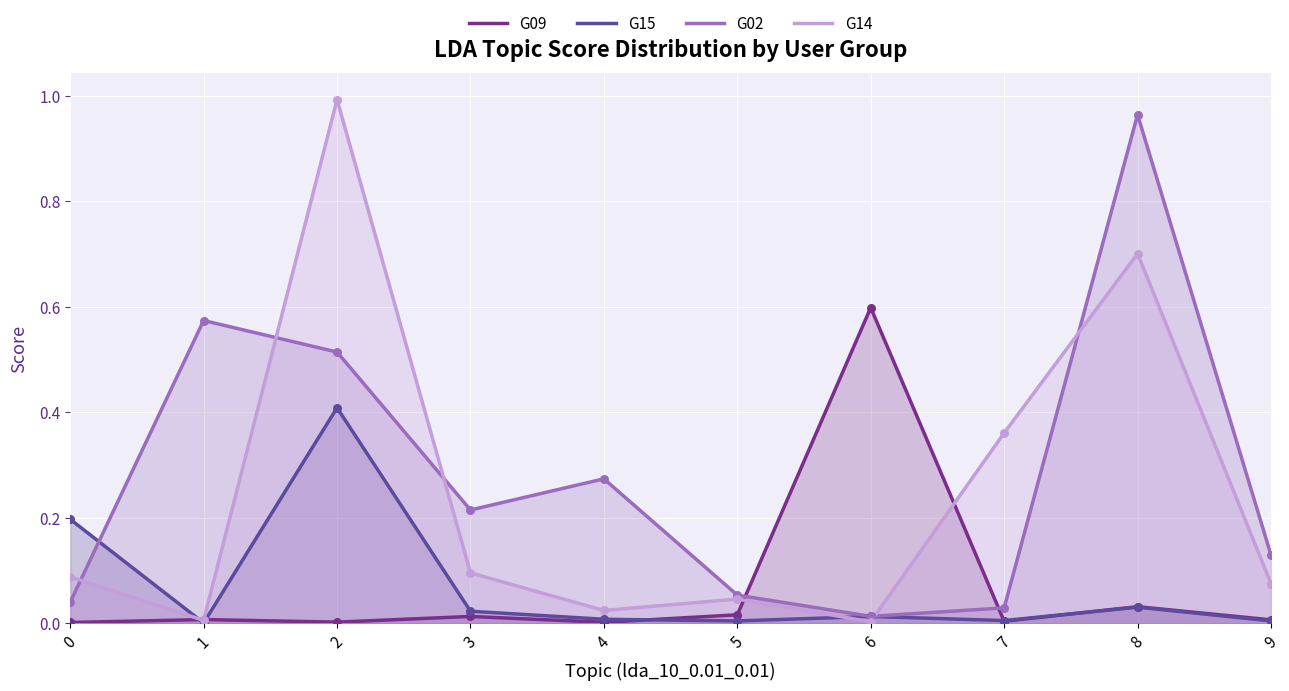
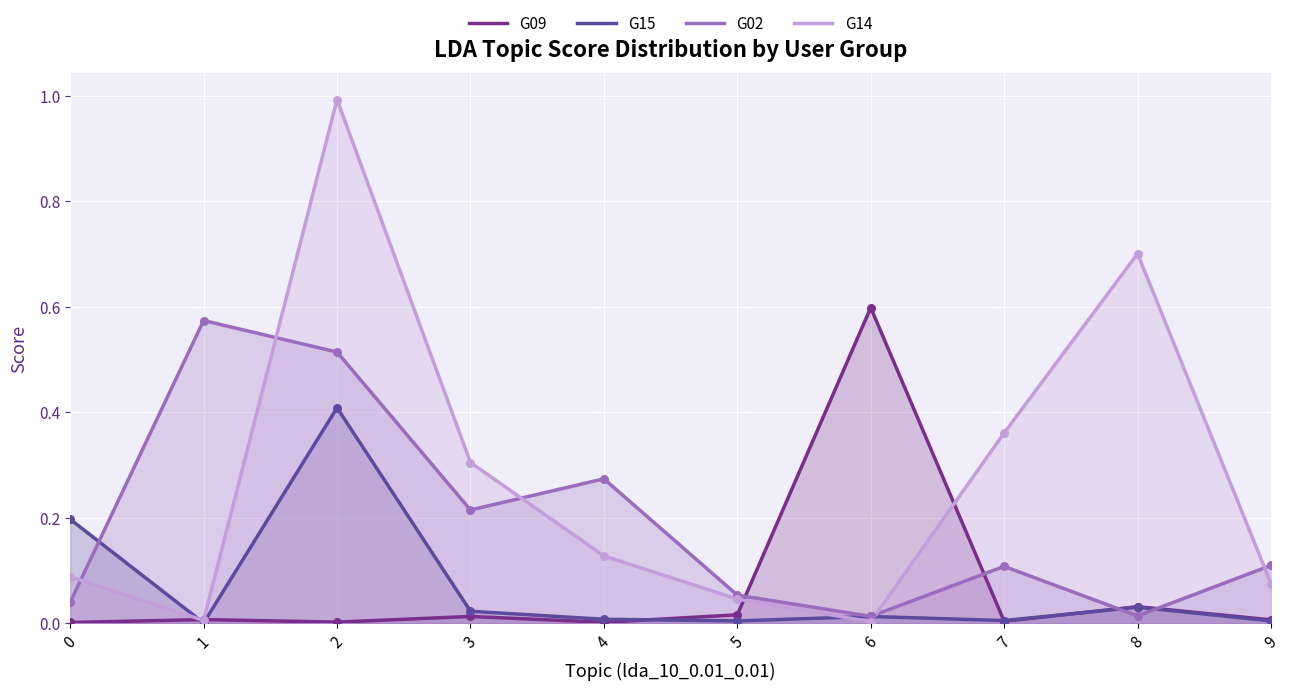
G14, 3: 0.10 -> 0.30
G14, 4: 0.02 -> 0.13
G02, 7: 0.03 -> 0.11
G02, 8: 0.96 -> 0.01
G02, 9: 0.13 -> 0.11
